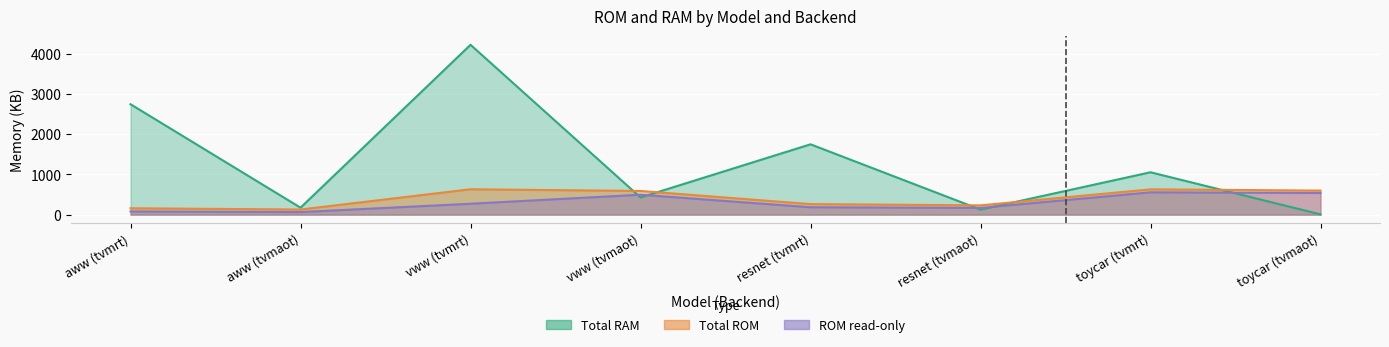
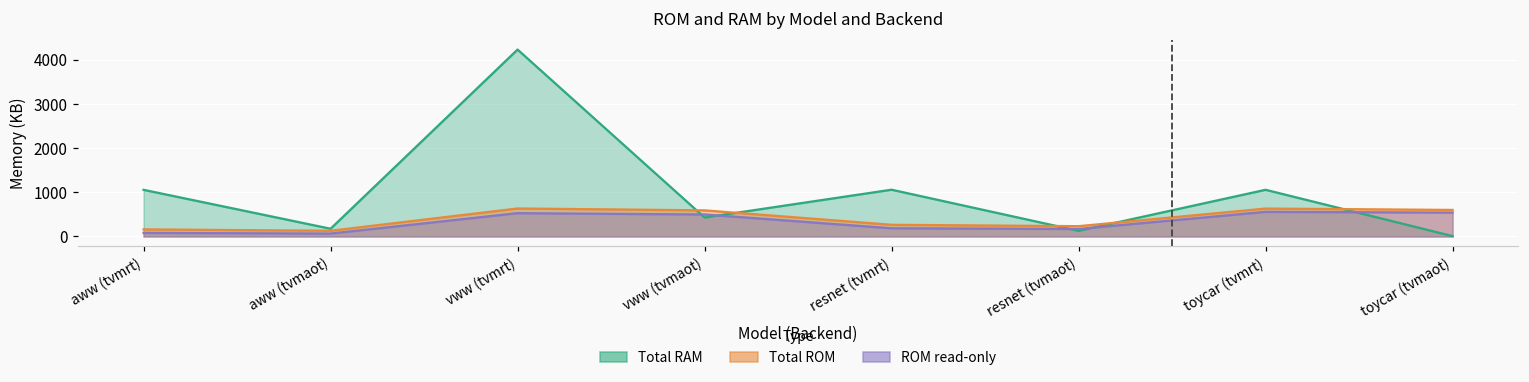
Total RAM, aww (tvmrt): 2700 -> 1100
ROM read-only, vww (tvmrt): 300 -> 500
Total RAM, resnet (tvmrt): 1700 -> 1100
